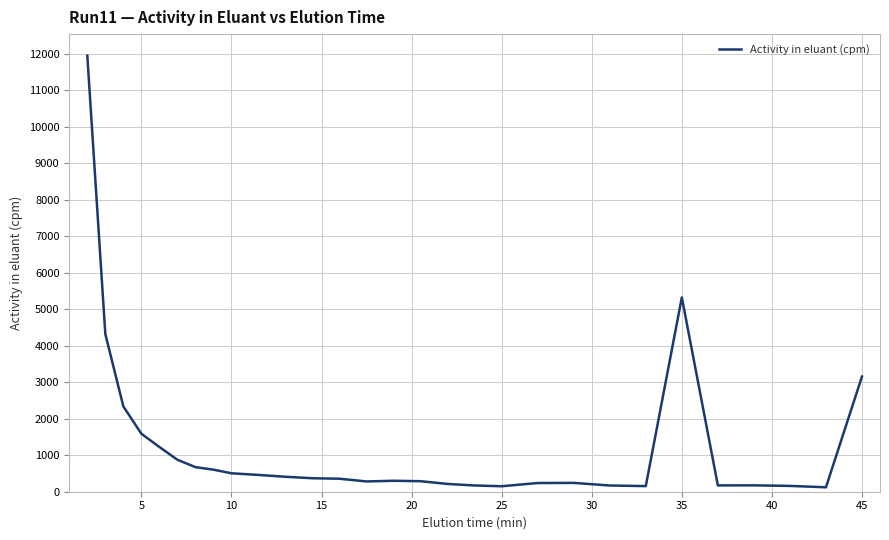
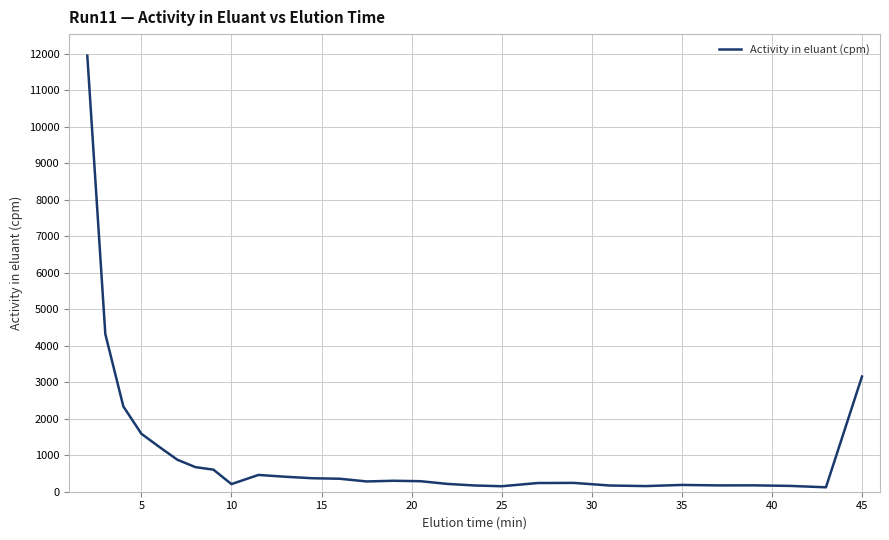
10: 500 -> 200
35: 5300 -> 200
